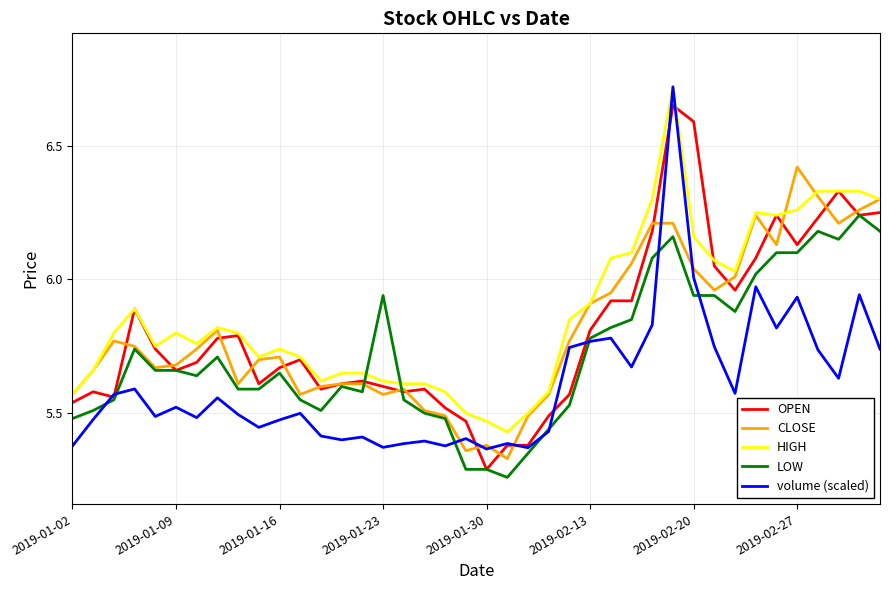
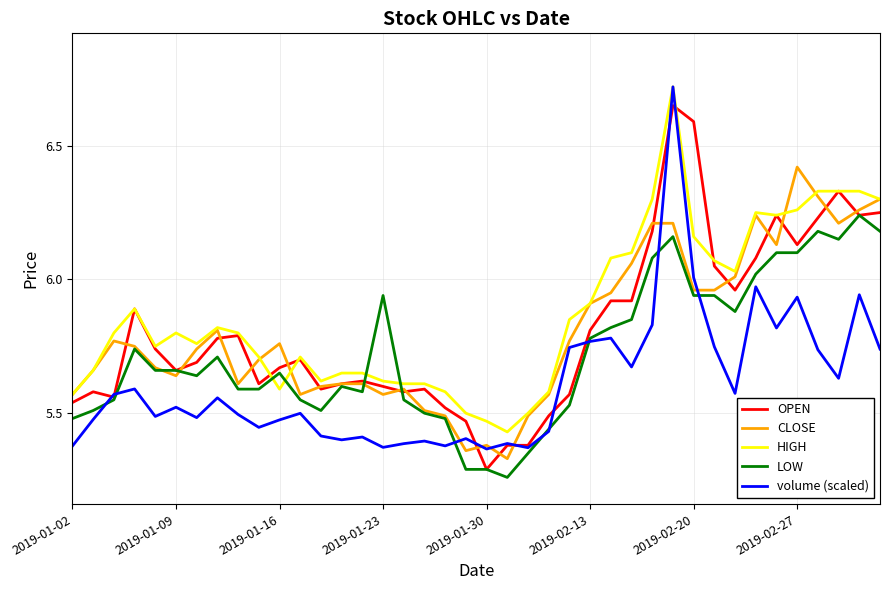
CLOSE, 2019-01-09: 5.68 -> 5.64
CLOSE, 2019-01-16: 5.71 -> 5.76
HIGH, 2019-01-16: 5.74 -> 5.59
CLOSE, 2019-02-20: 6.04 -> 5.96
